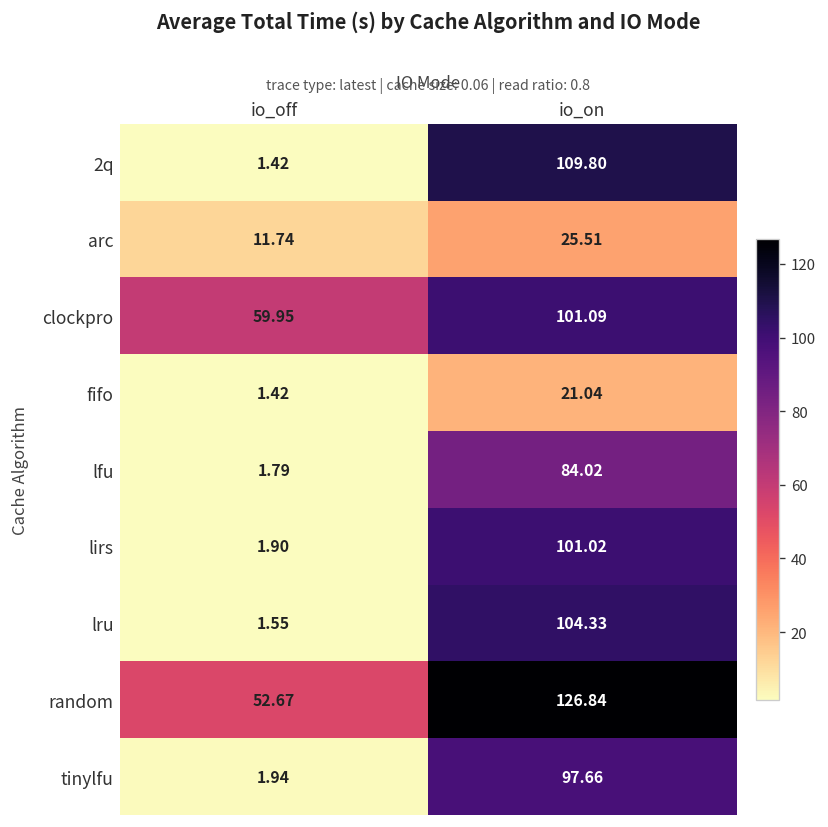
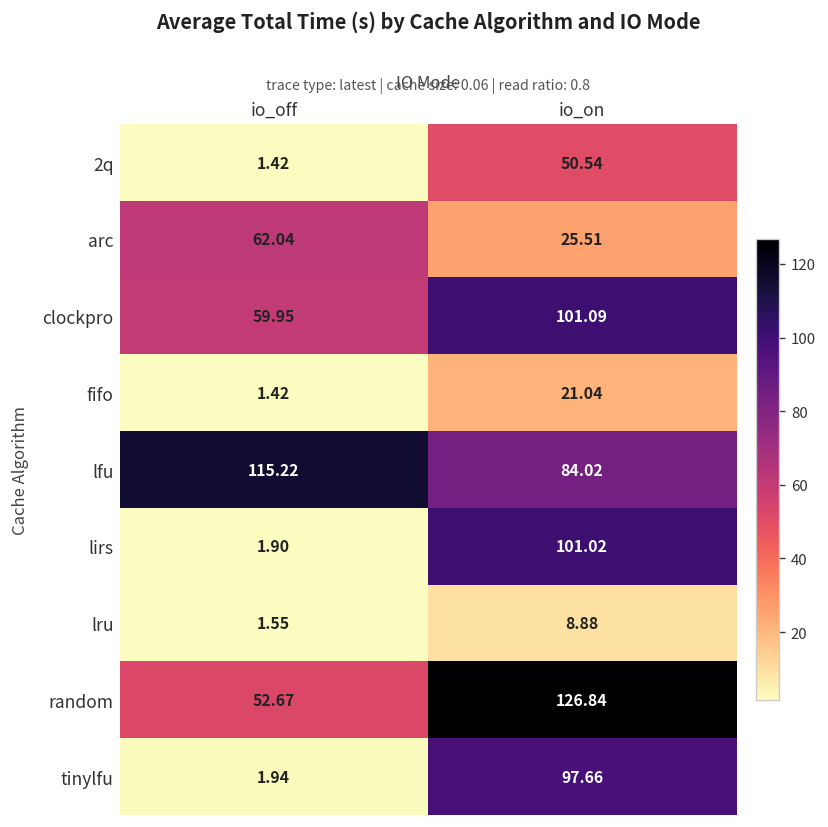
2q, io_on: 109.80 -> 50.54
arc, io_off: 11.74 -> 62.04
lfu, io_off: 1.79 -> 115.22
lru, io_on: 104.33 -> 8.88
